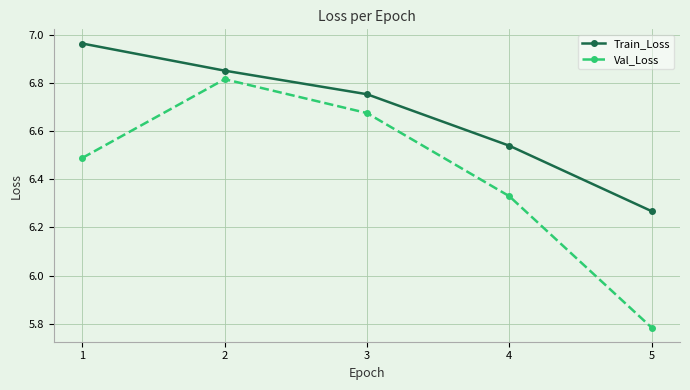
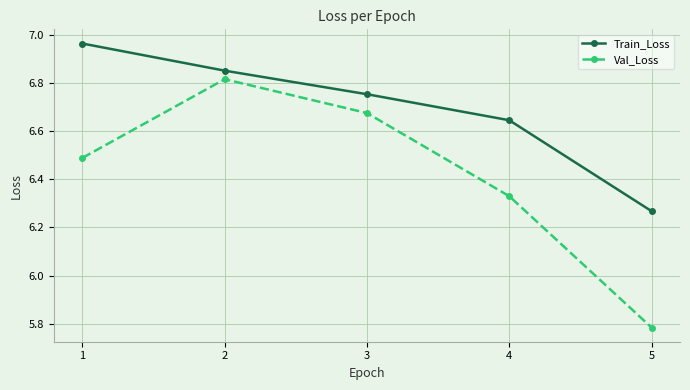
Train_Loss, 4: 6.54 -> 6.65
